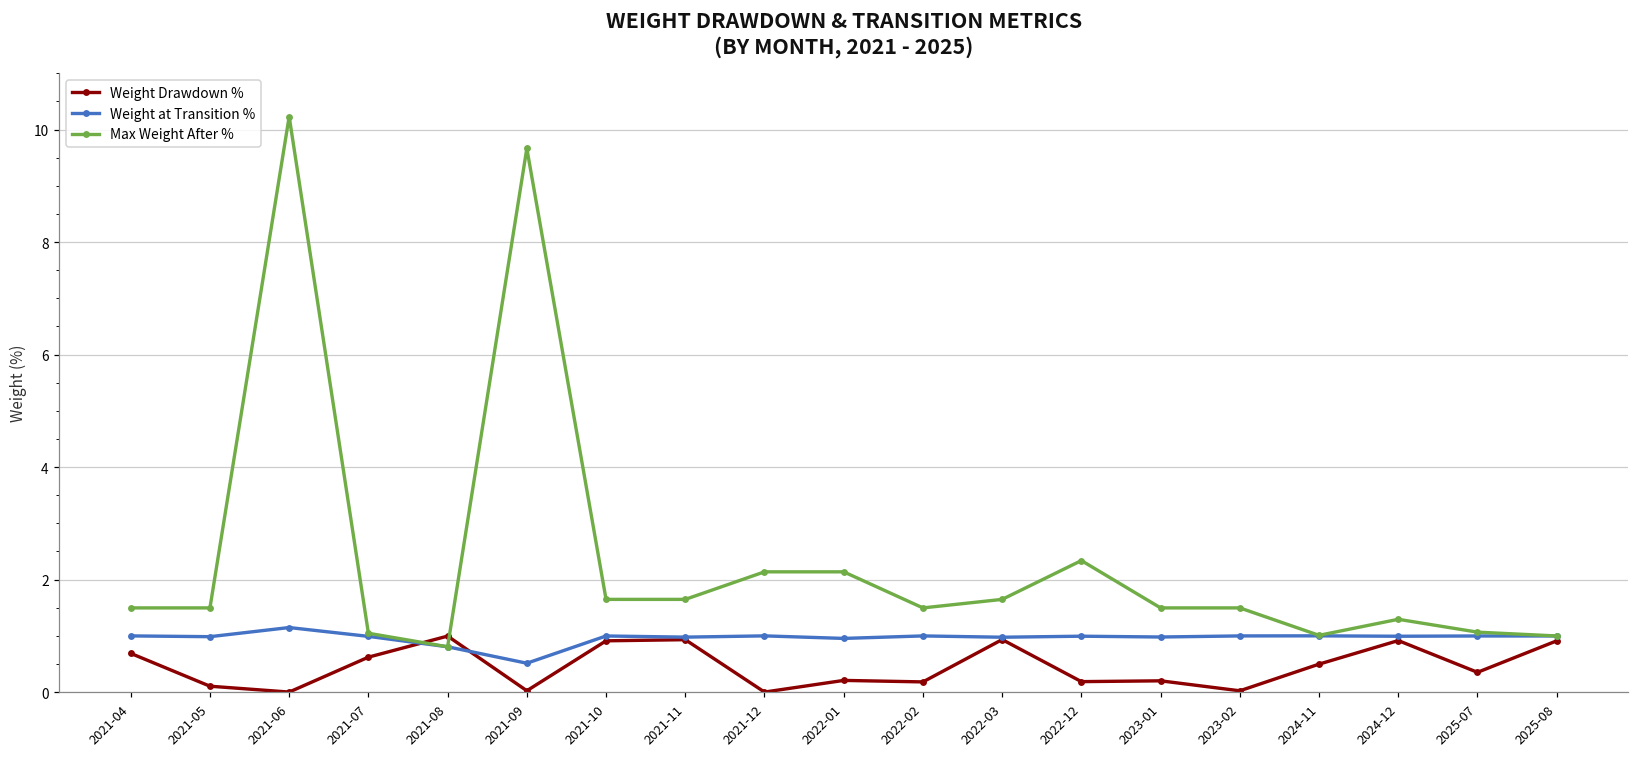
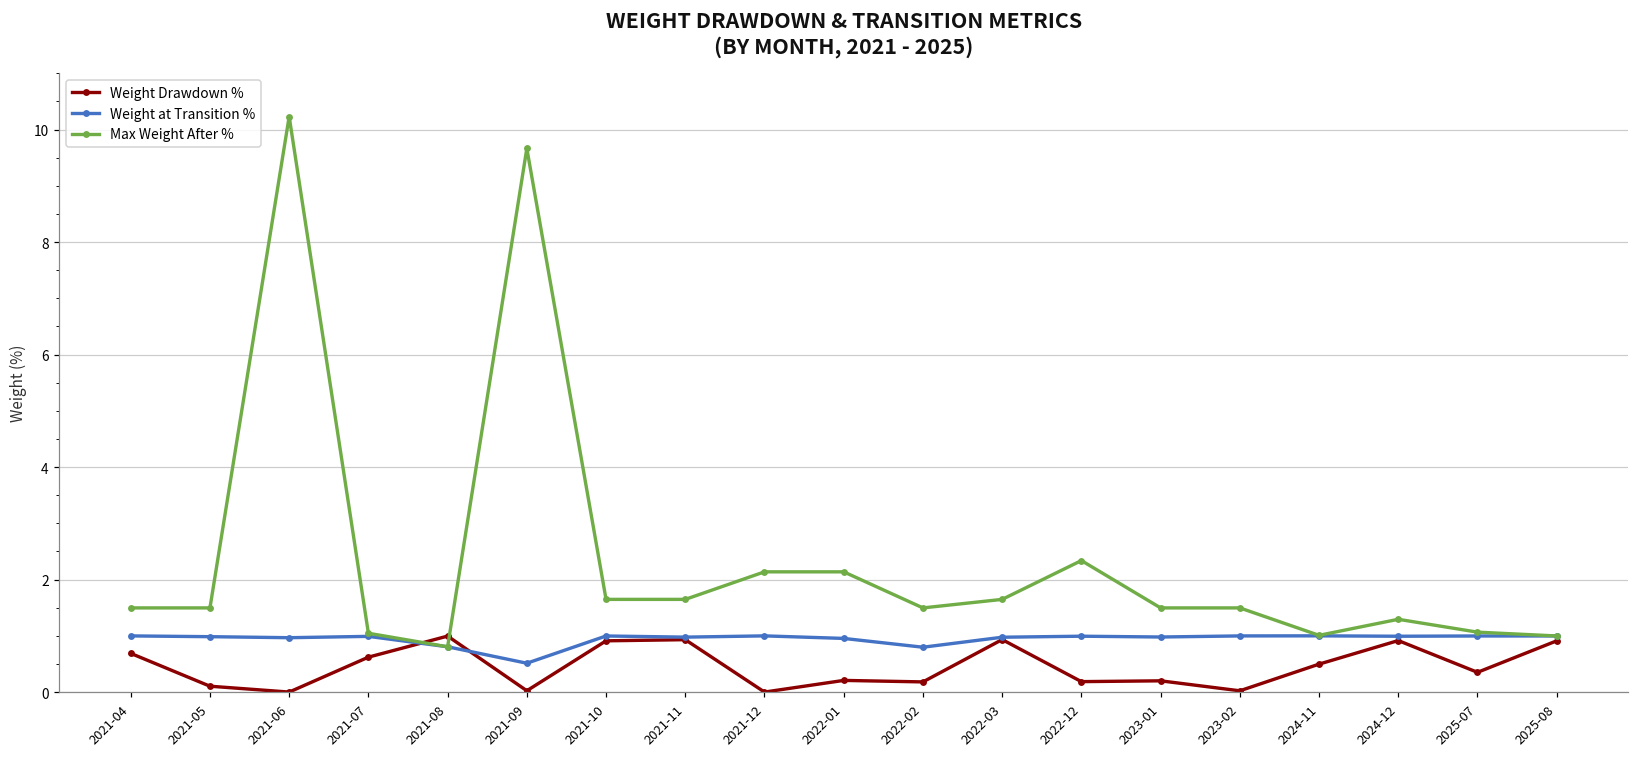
Weight at Transition %, 2021-06: 1.1 -> 1.0
Weight at Transition %, 2022-02: 1.0 -> 0.8
